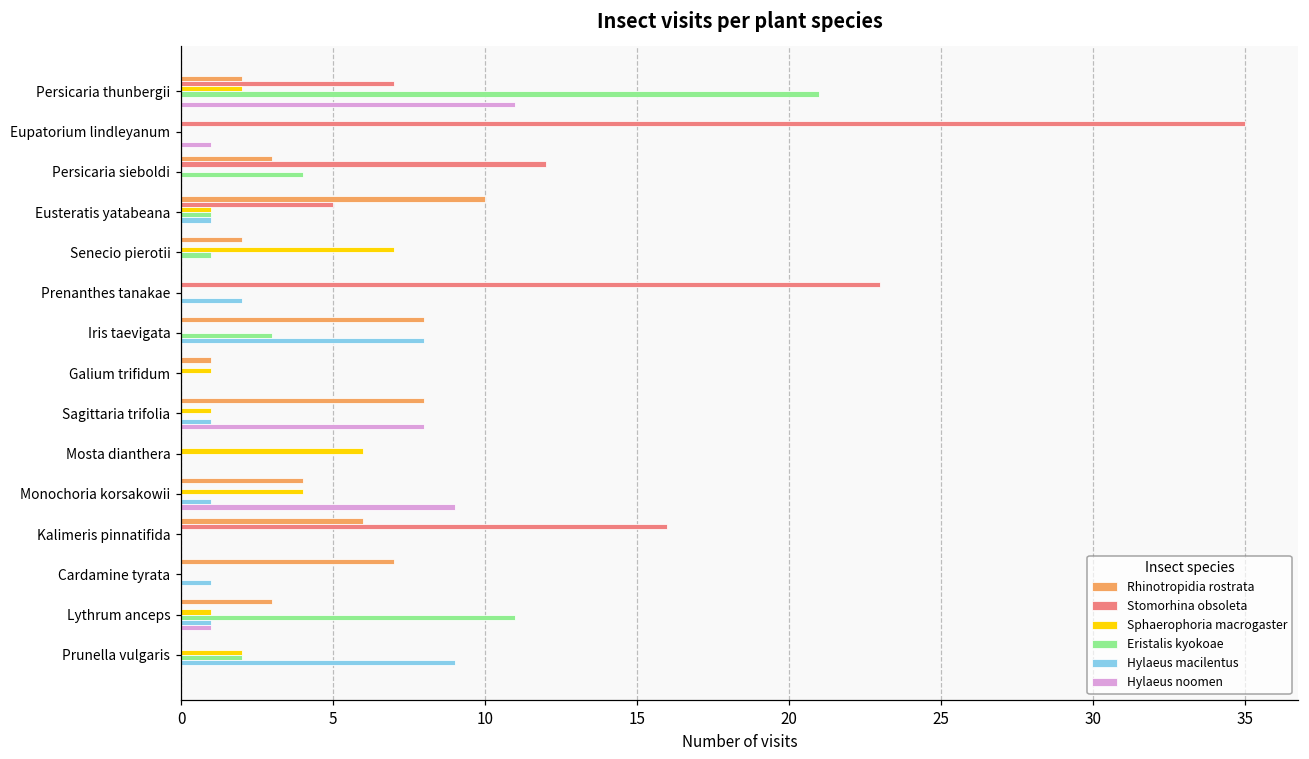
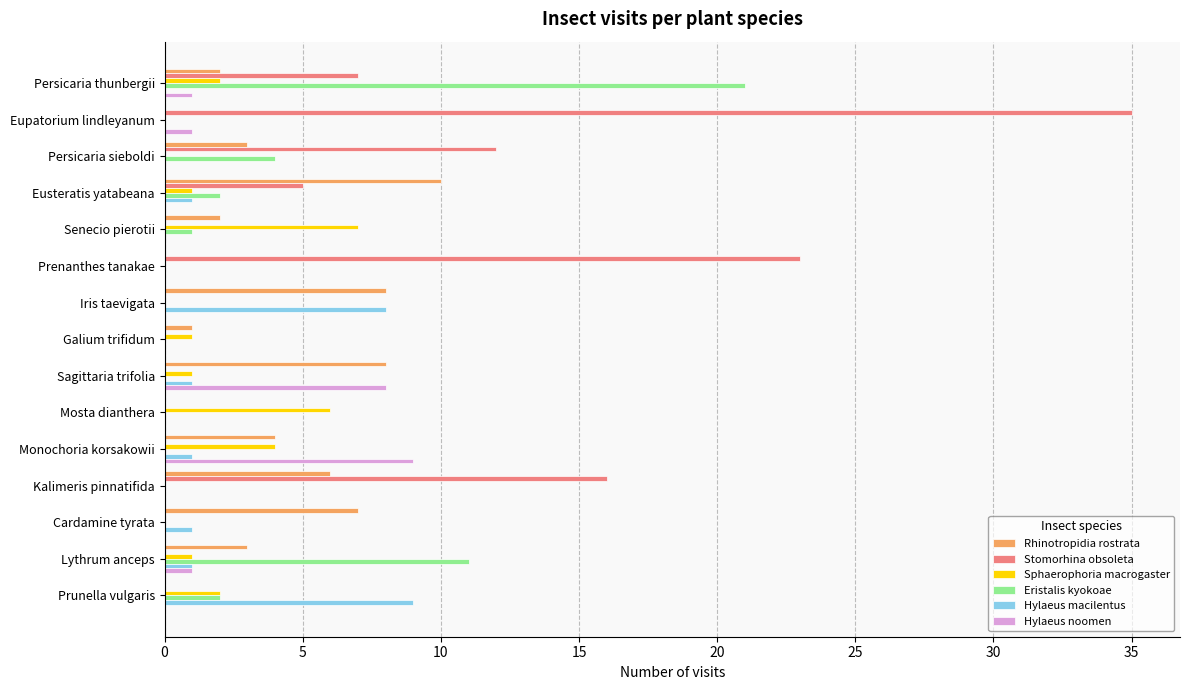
Hylaeus noomen, Persicaria thunbergii: 11 -> 1
Eristalis kyokoae, Eusteratis yatabeana: 1 -> 2
Hylaeus macilentus, Prenanthes tanakae: 2 -> 0
Eristalis kyokoae, Iris taevigata: 3 -> 0
